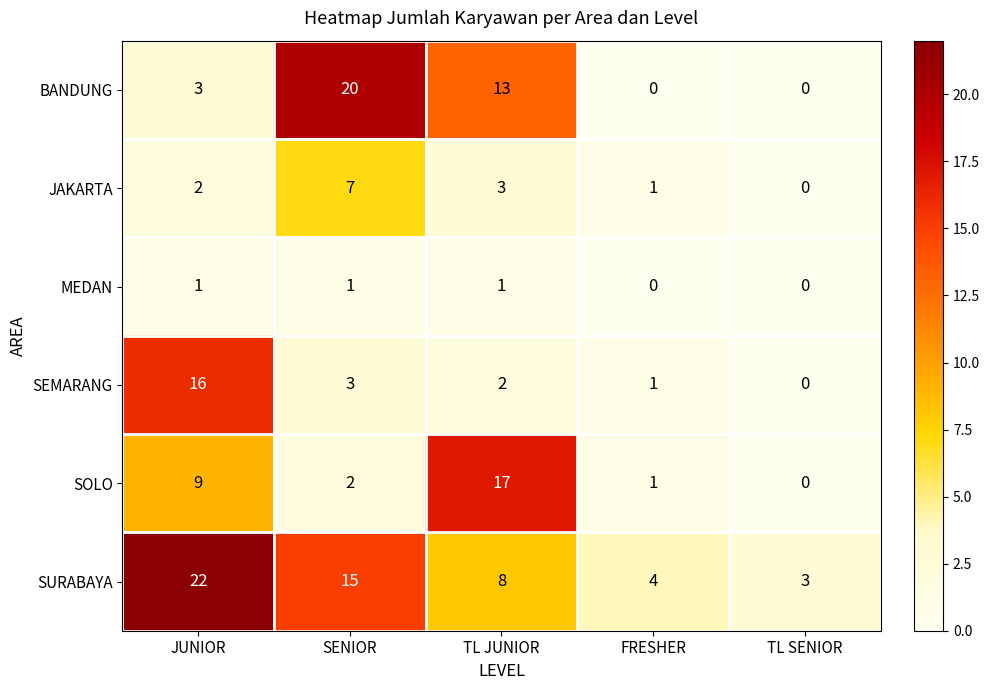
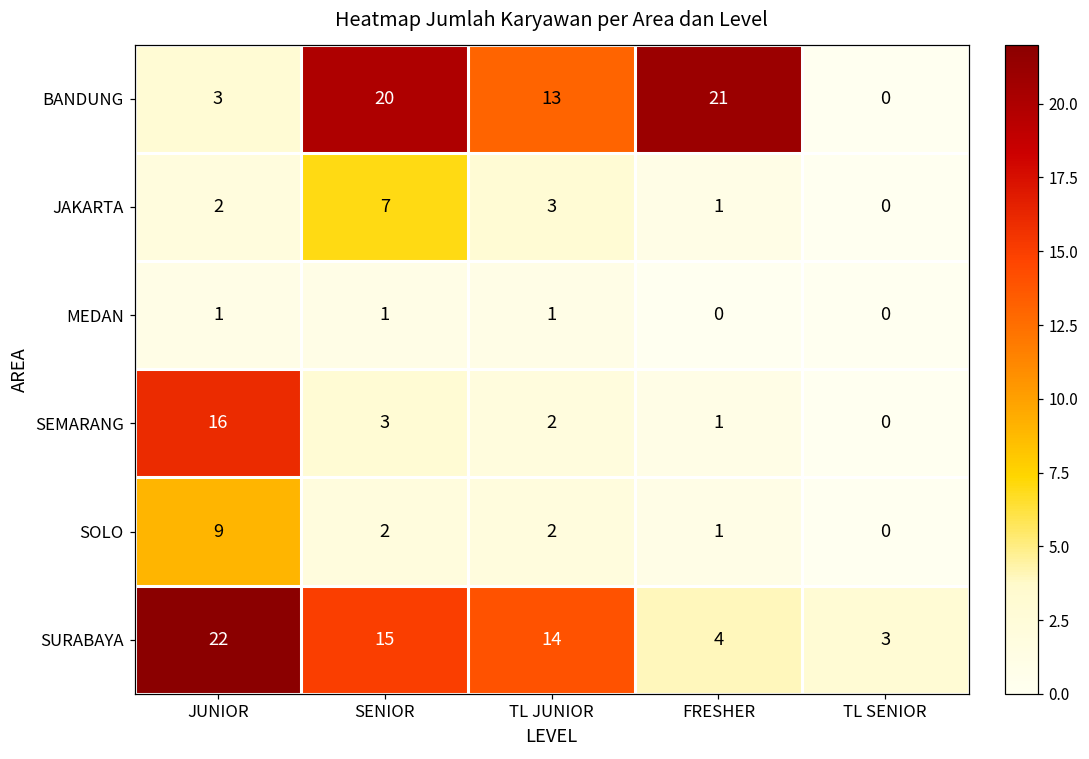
BANDUNG, FRESHER: 0 -> 21
SOLO, TL JUNIOR: 17 -> 2
SURABAYA, TL JUNIOR: 8 -> 14
